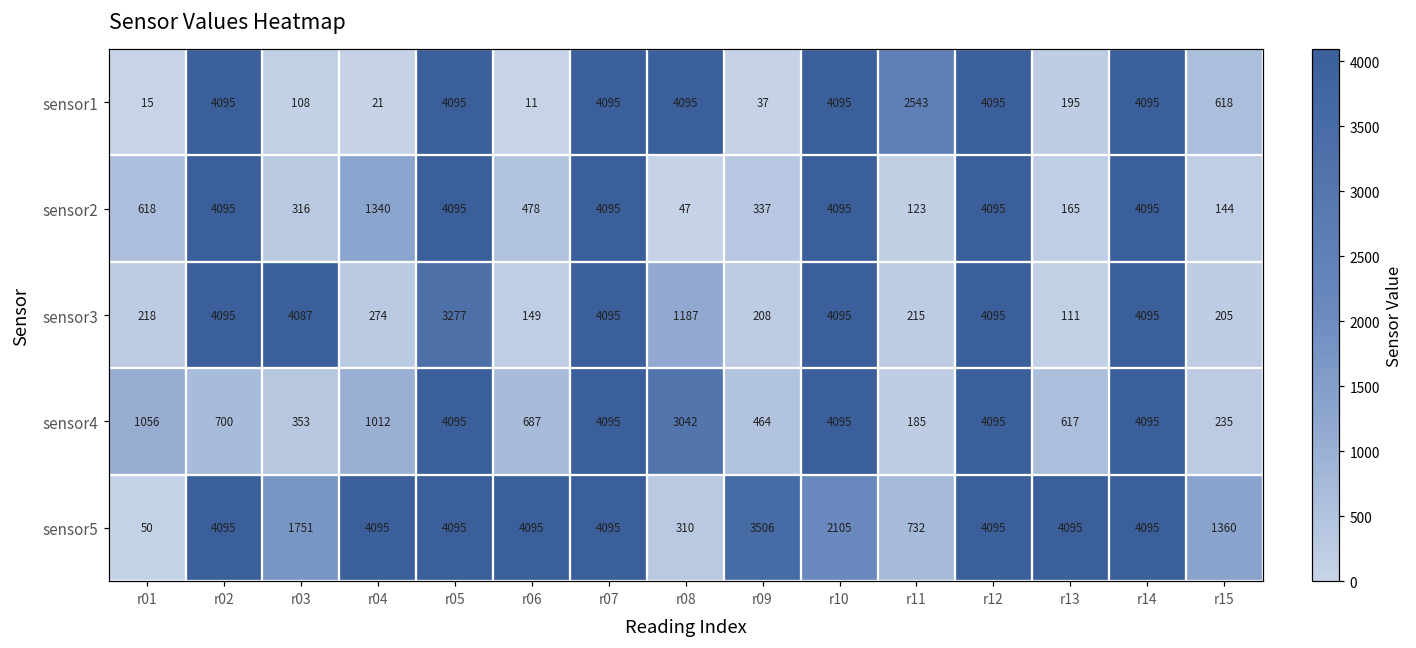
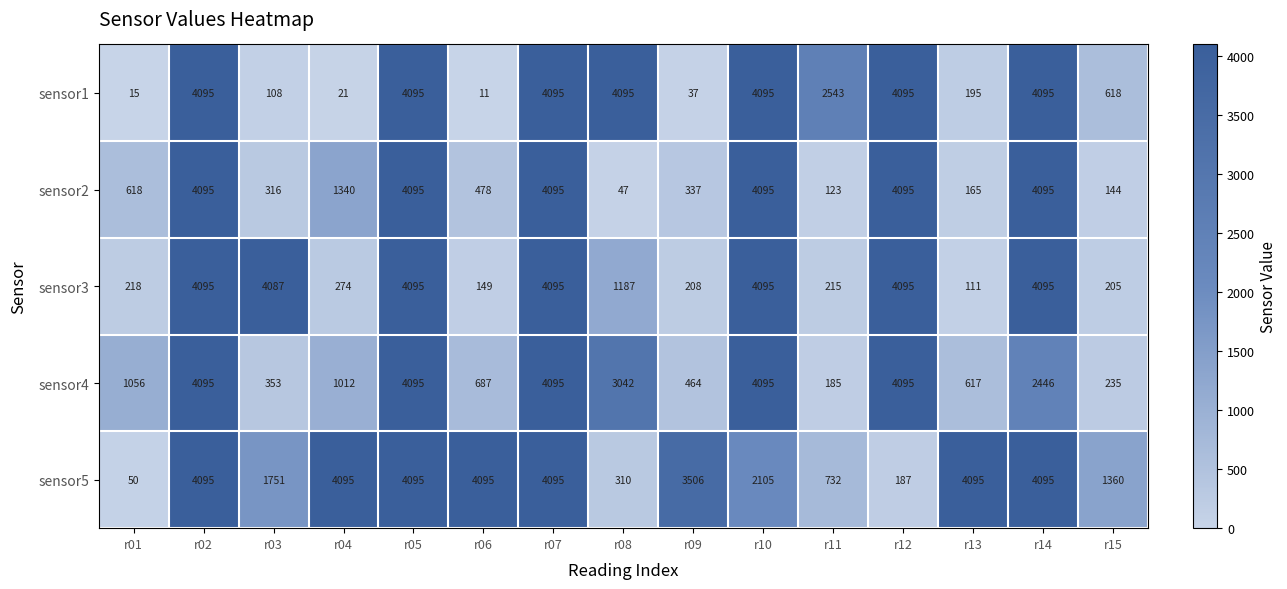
sensor3, r05: 3277 -> 4095
sensor4, r02: 700 -> 4095
sensor4, r14: 4095 -> 2446
sensor5, r12: 4095 -> 187
